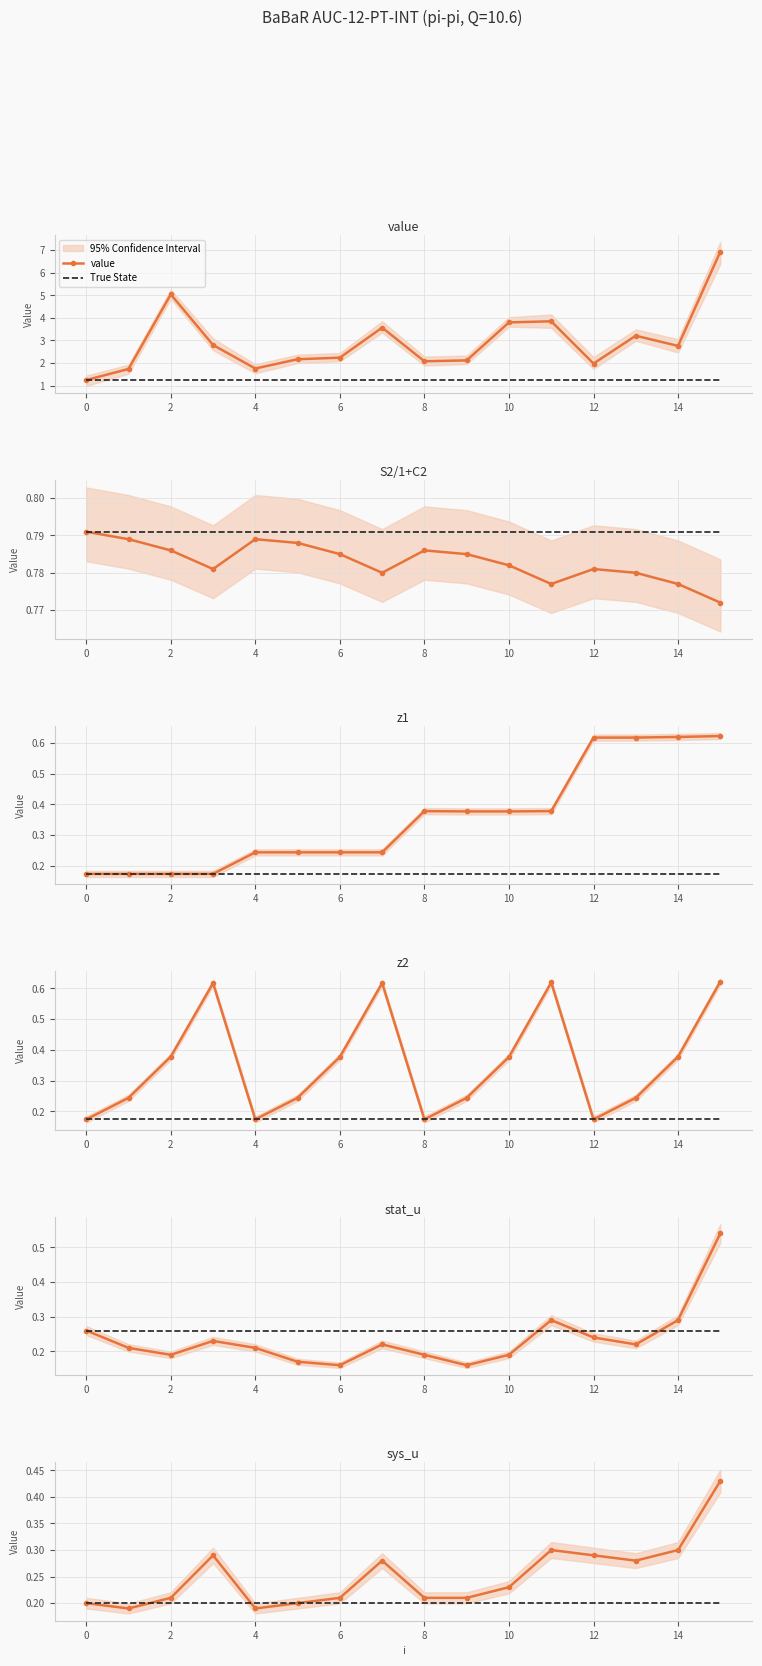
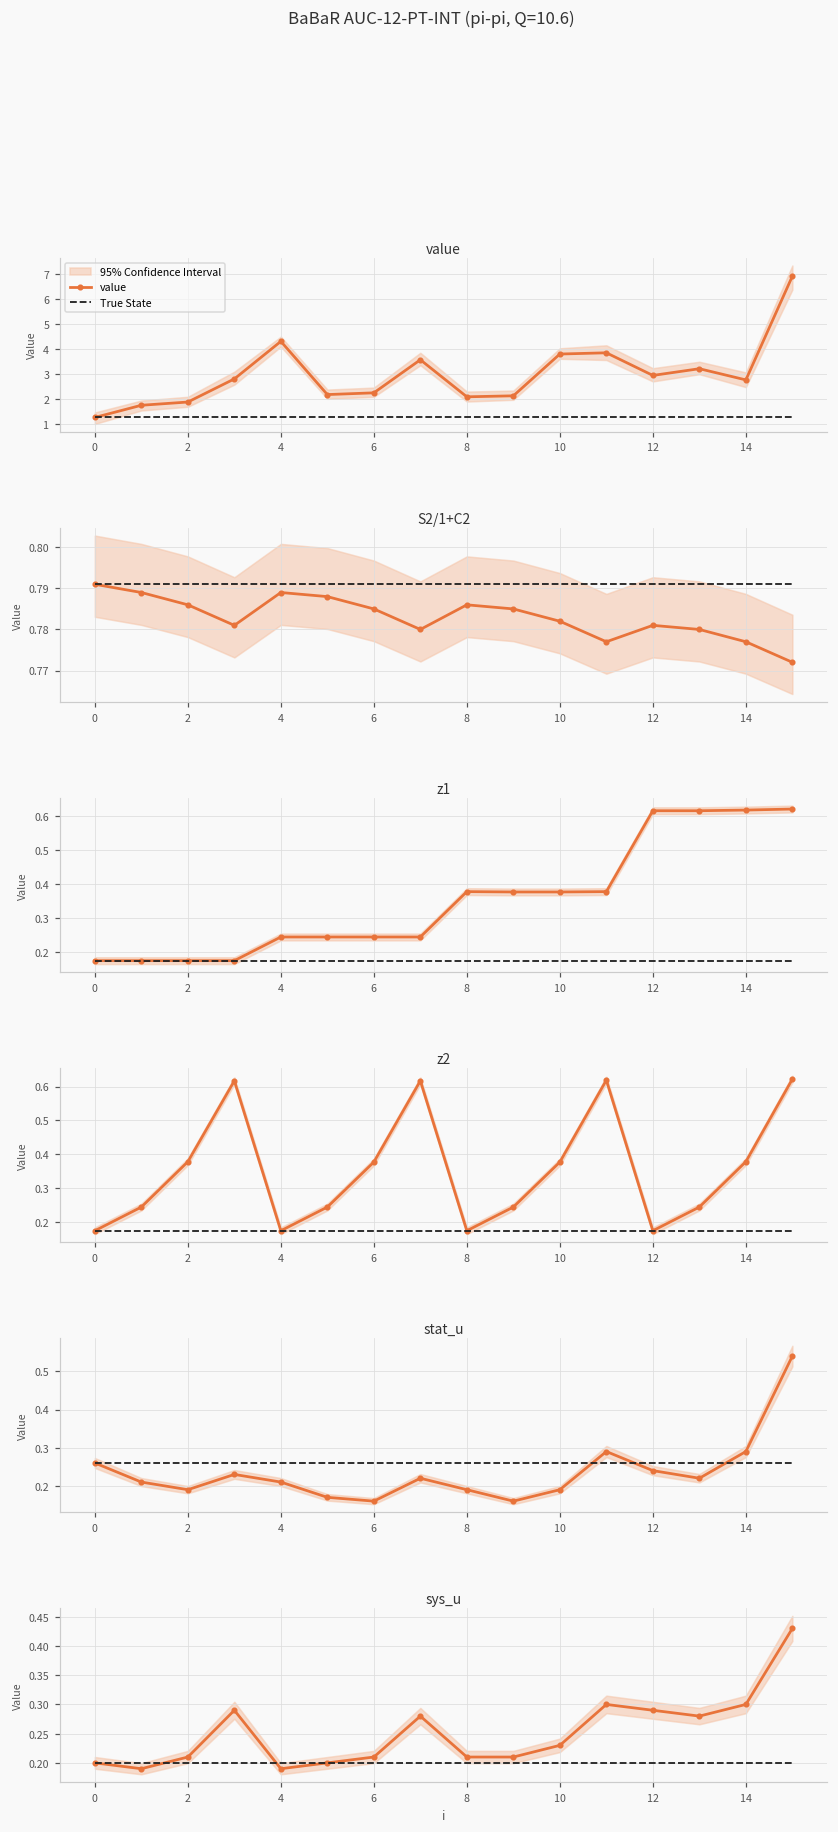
value, value, 2: 5.0 -> 1.9
value, value, 4: 1.8 -> 4.3
value, value, 12: 2.0 -> 2.9
